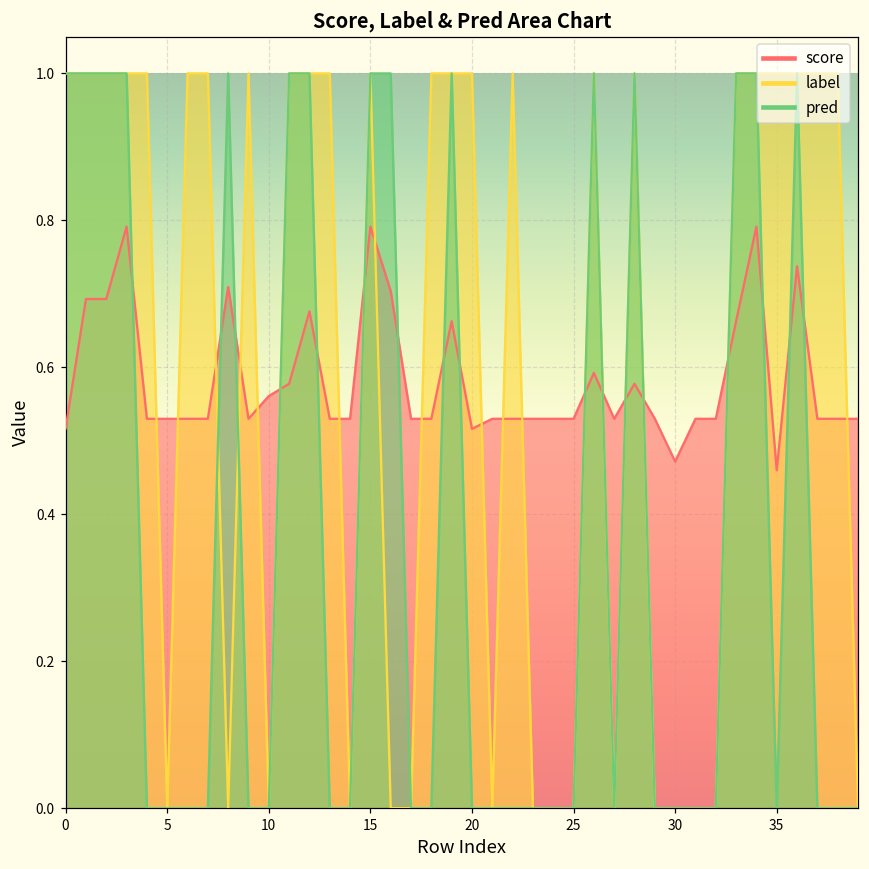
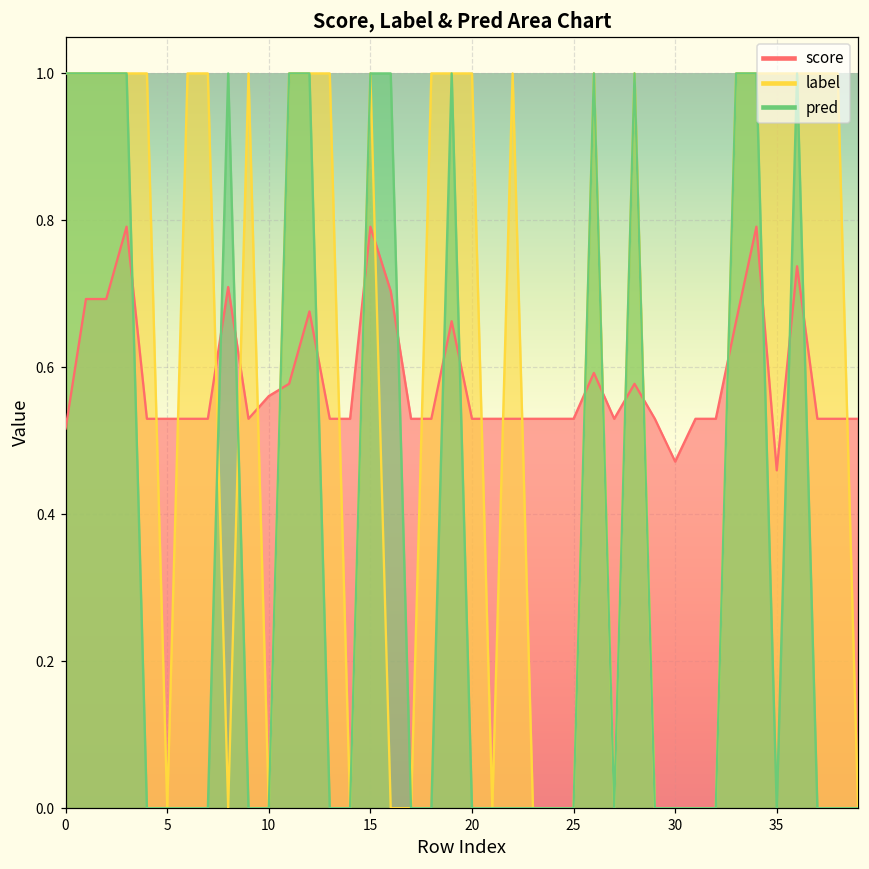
score, 20: 0.52 -> 0.53
